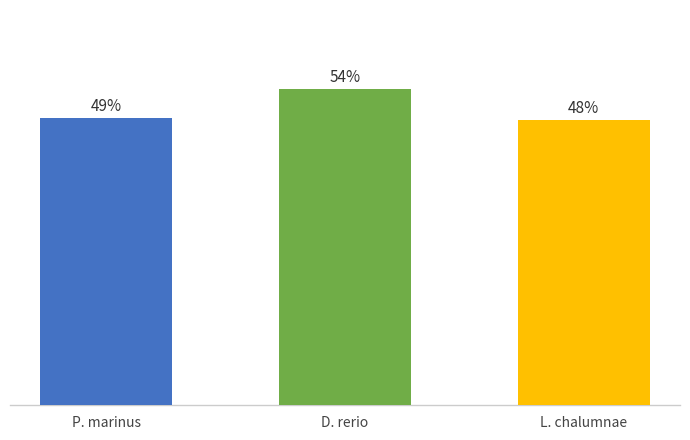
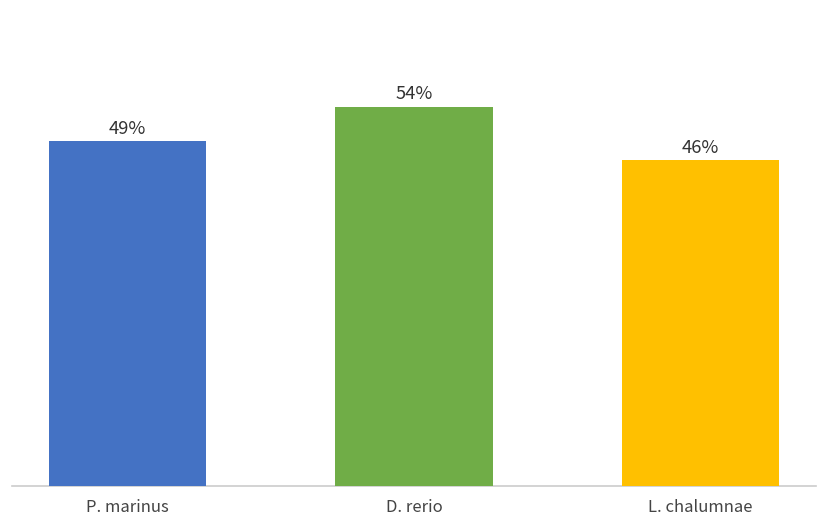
L. chalumnae: 48% -> 46%
